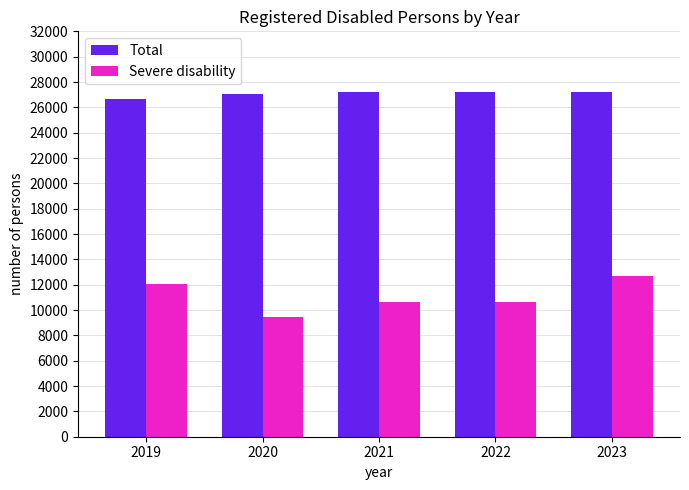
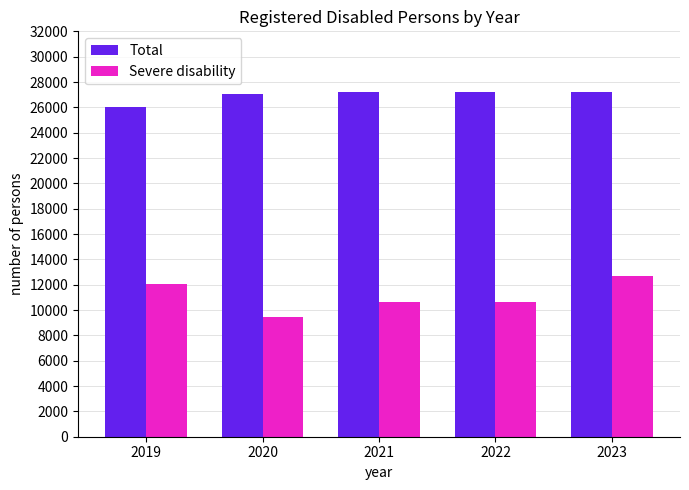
Total, 2019: 26700 -> 26000
